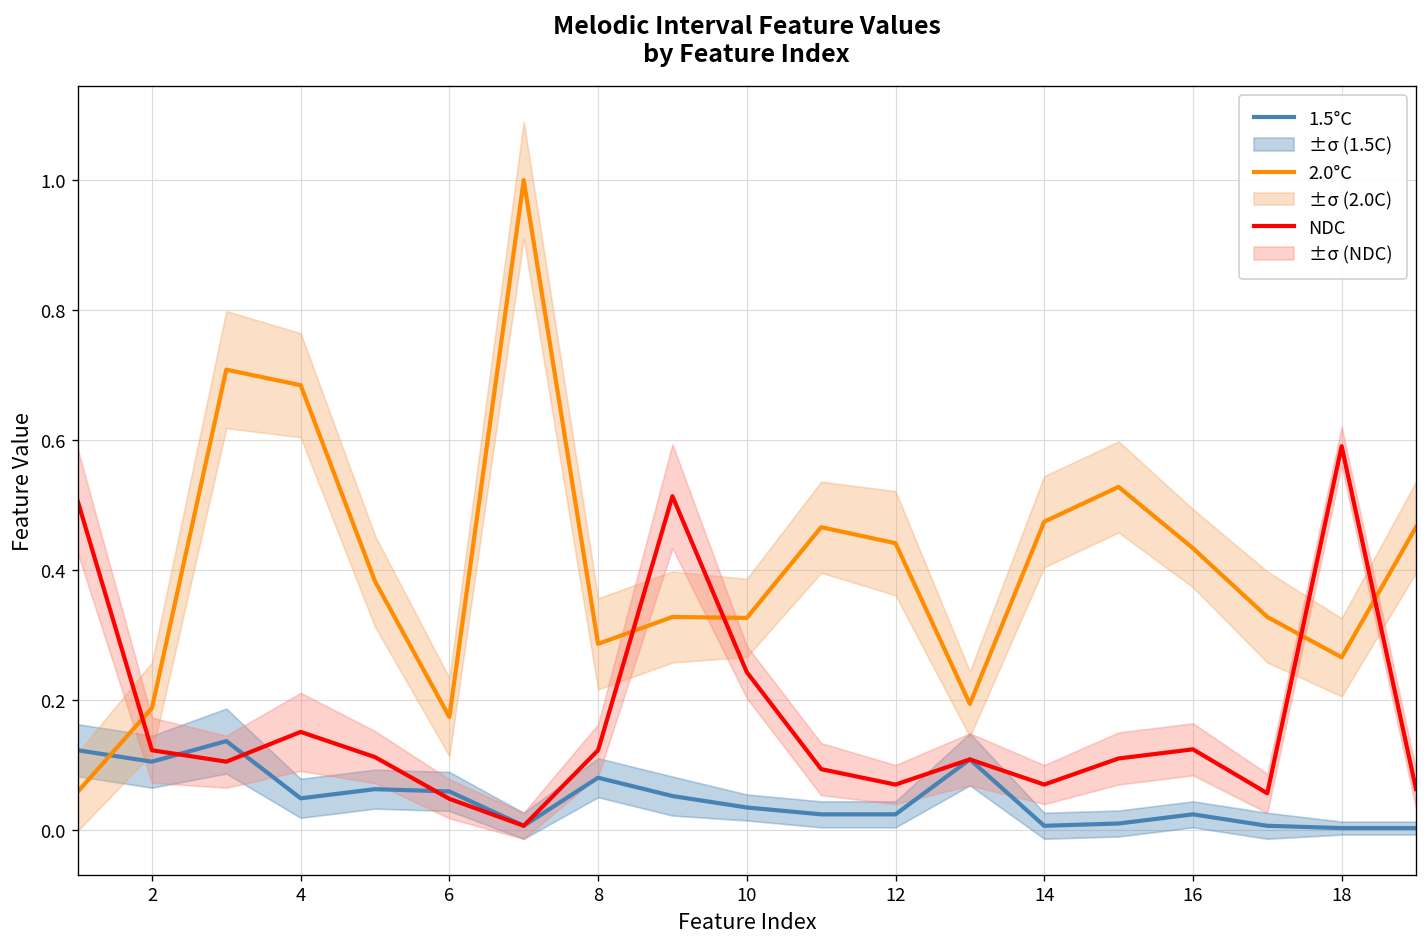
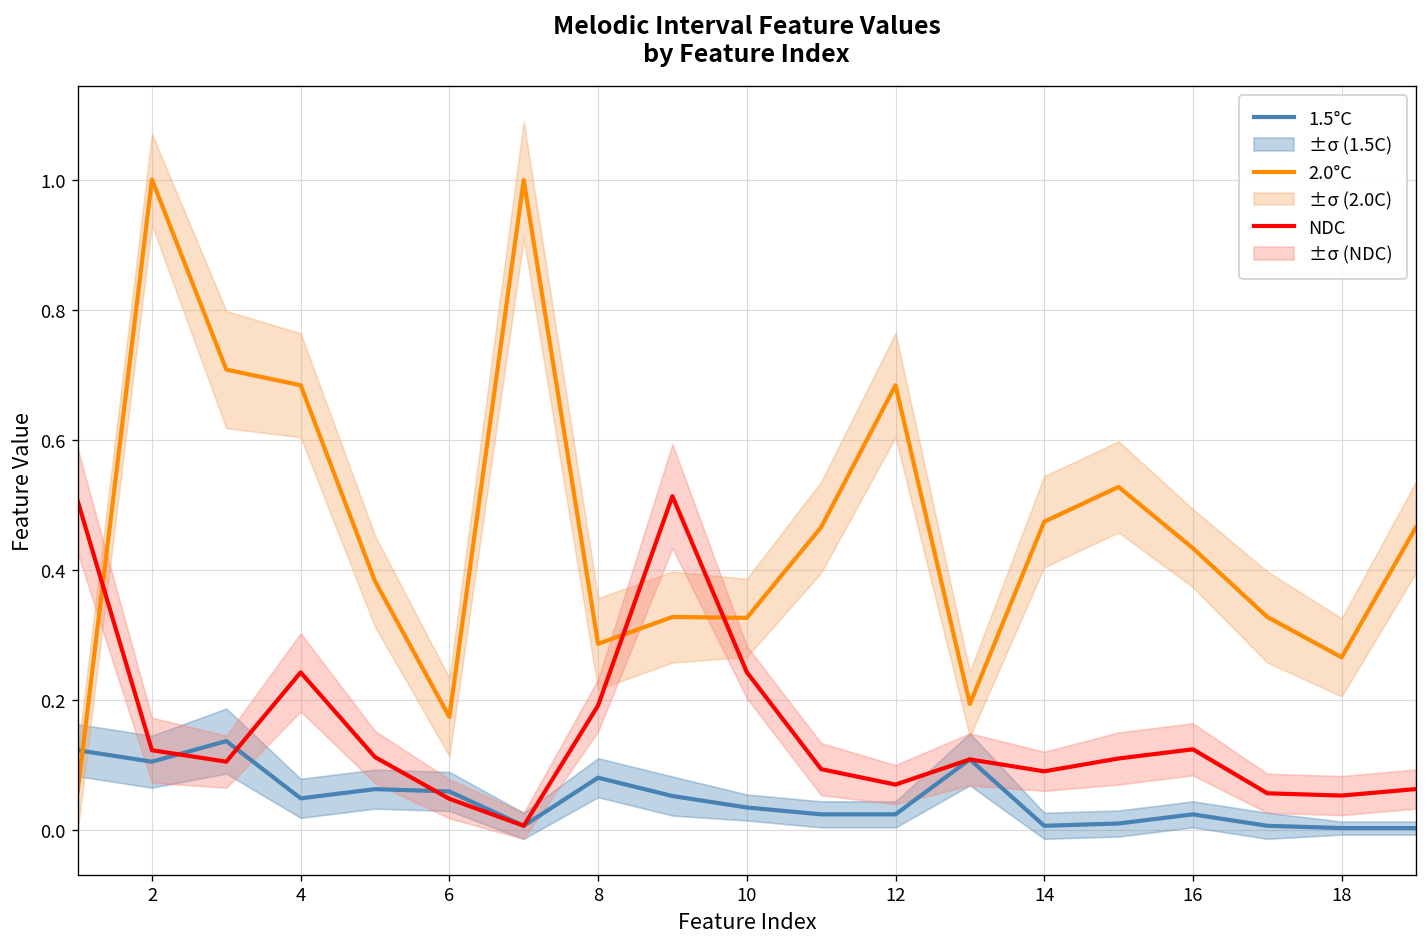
2.0°C, 2: 0.19 -> 1.00
NDC, 4: 0.15 -> 0.24
NDC, 8: 0.12 -> 0.19
2.0°C, 12: 0.44 -> 0.68
NDC, 14: 0.07 -> 0.09
NDC, 18: 0.59 -> 0.05
